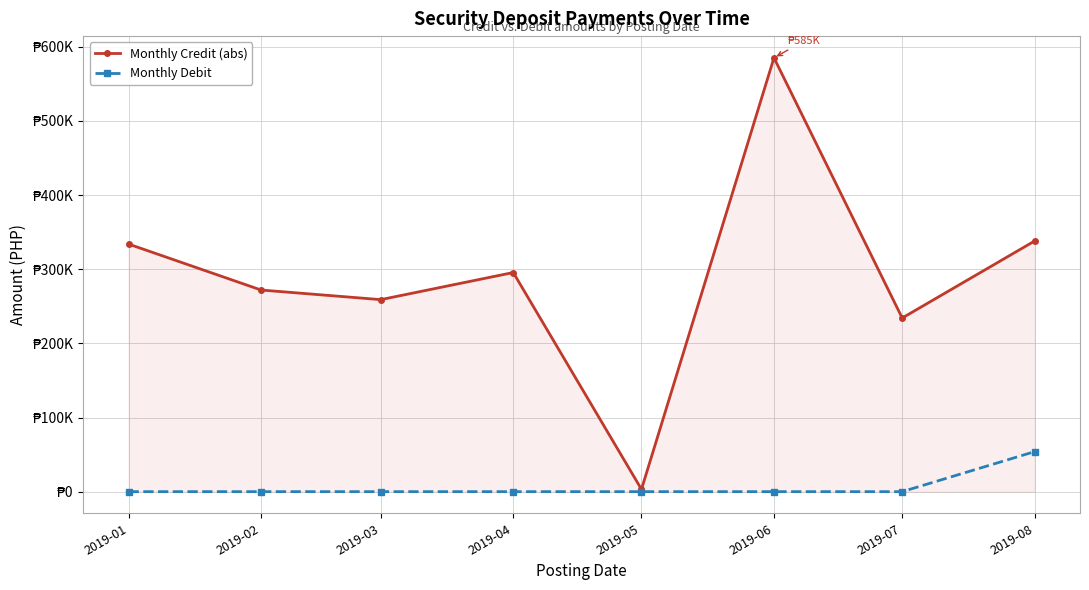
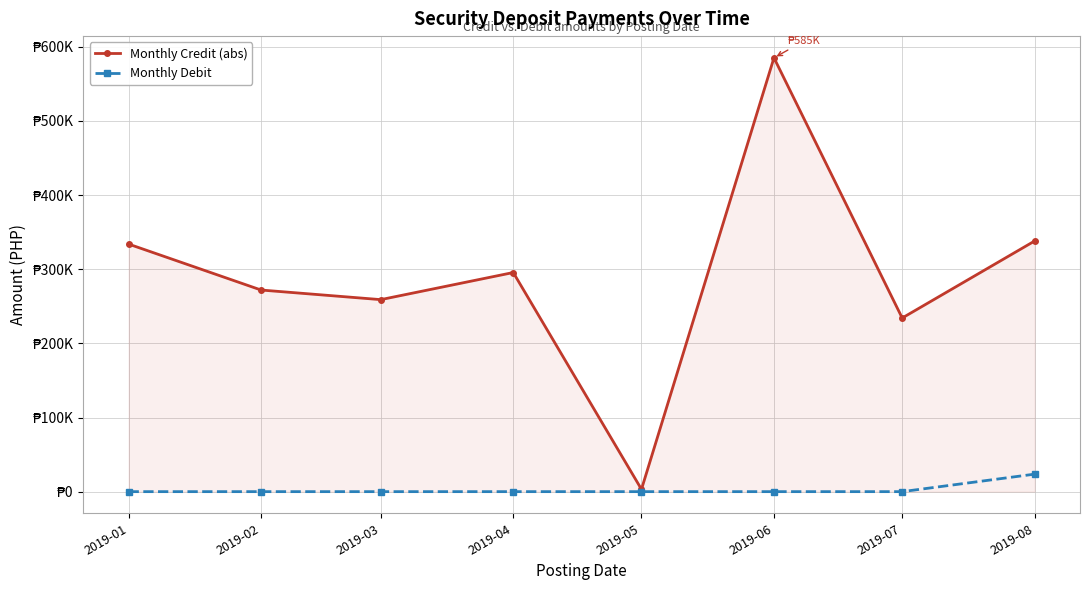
Monthly Debit, 2019-08: ₱50000 -> ₱20000
